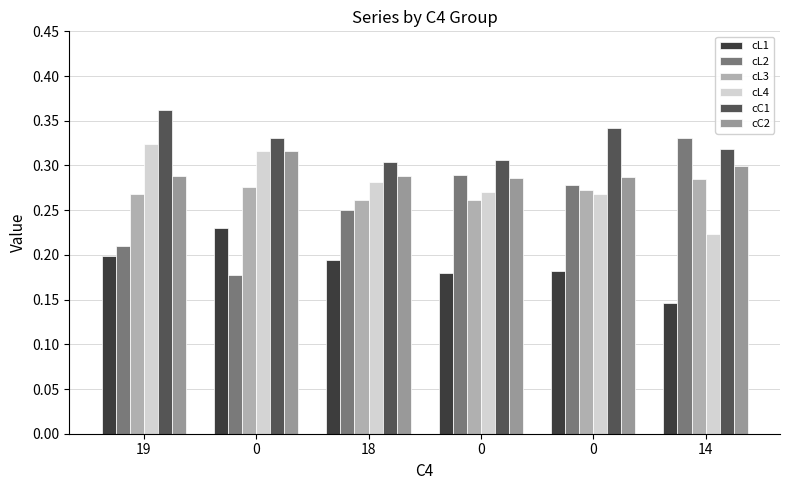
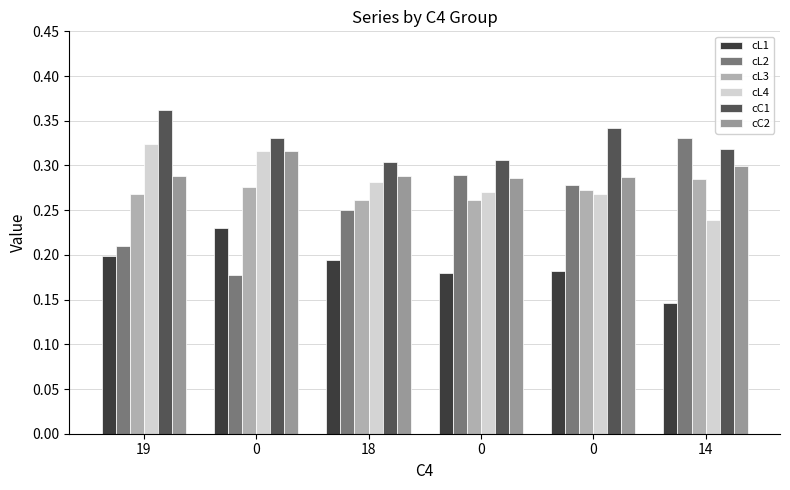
cL4, 14: 0.22 -> 0.24
